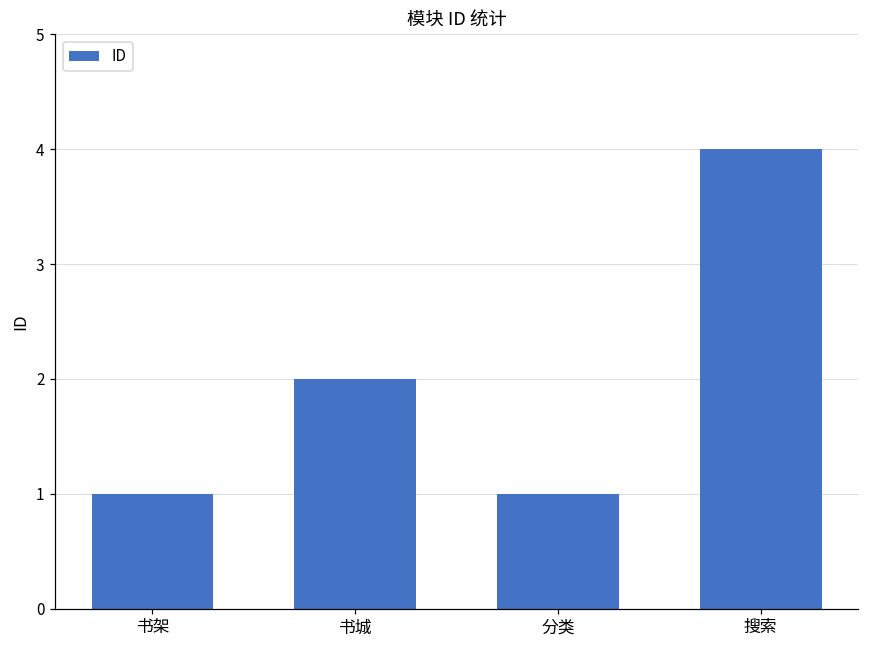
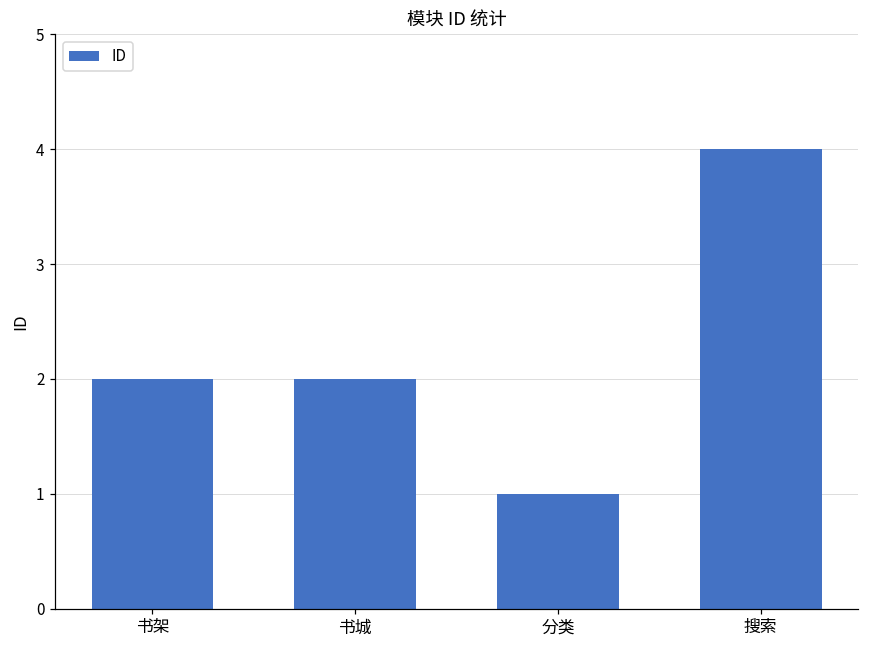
书架: 1 -> 2
